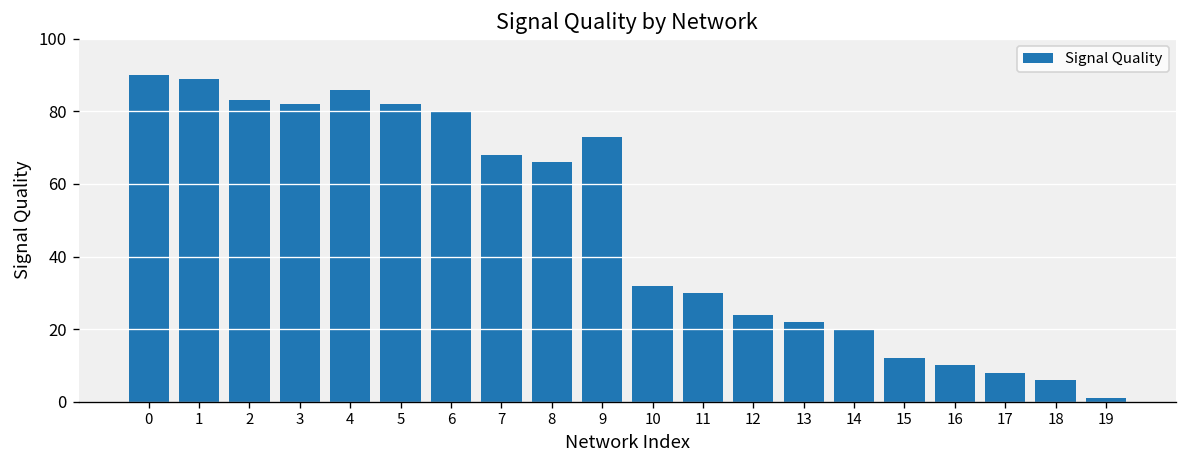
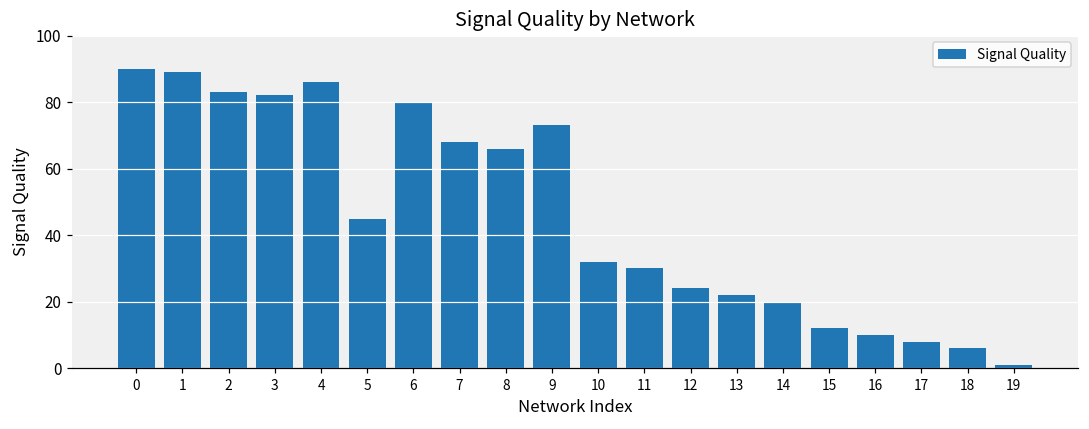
5: 82 -> 45
